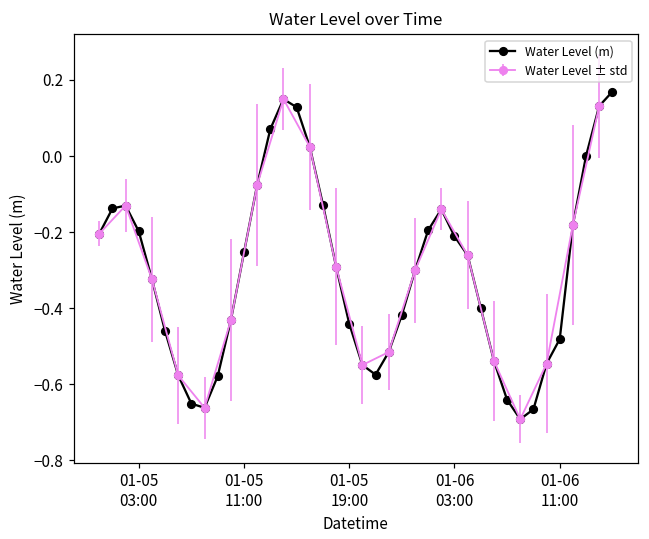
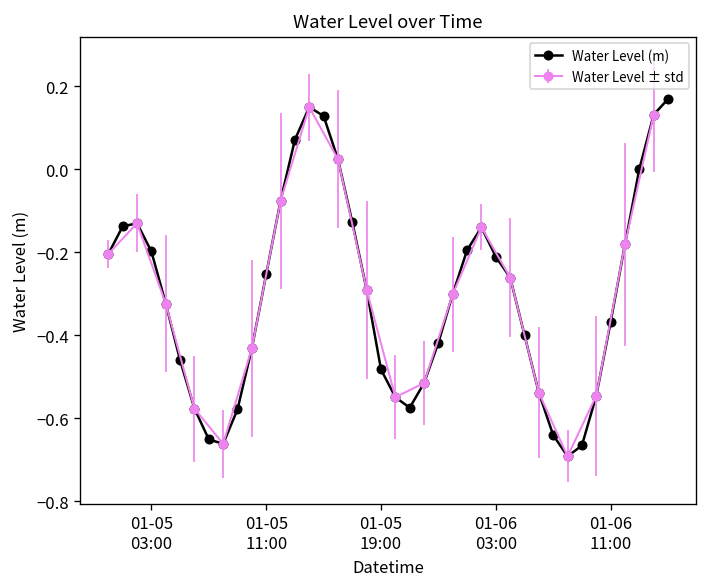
Water Level (m), 01-05 19:00: -0.44 -> -0.48
Water Level (m), 01-06 11:00: -0.48 -> -0.37
